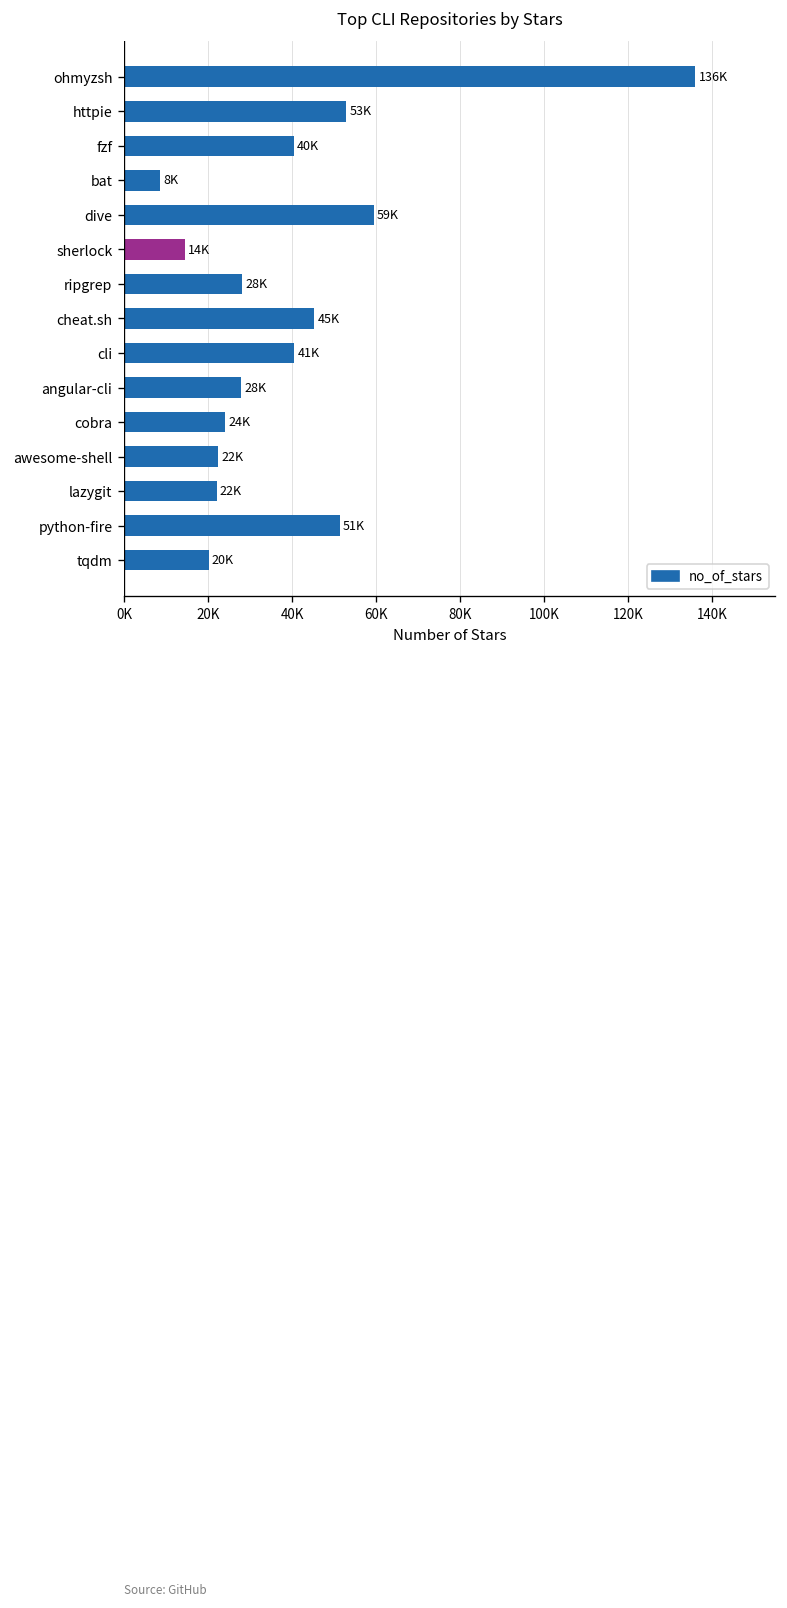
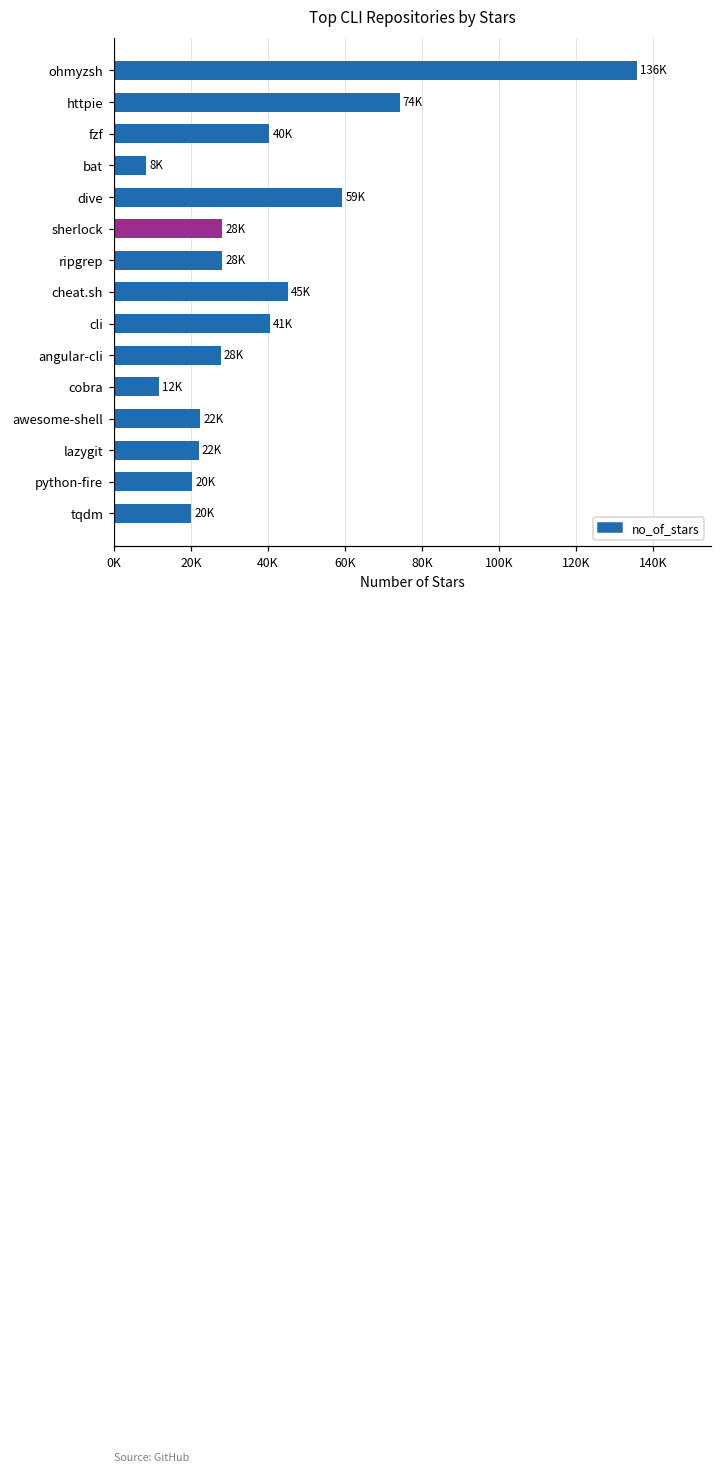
httpie: 53K -> 74K
sherlock: 14K -> 28K
cobra: 24K -> 12K
python-fire: 51K -> 20K
